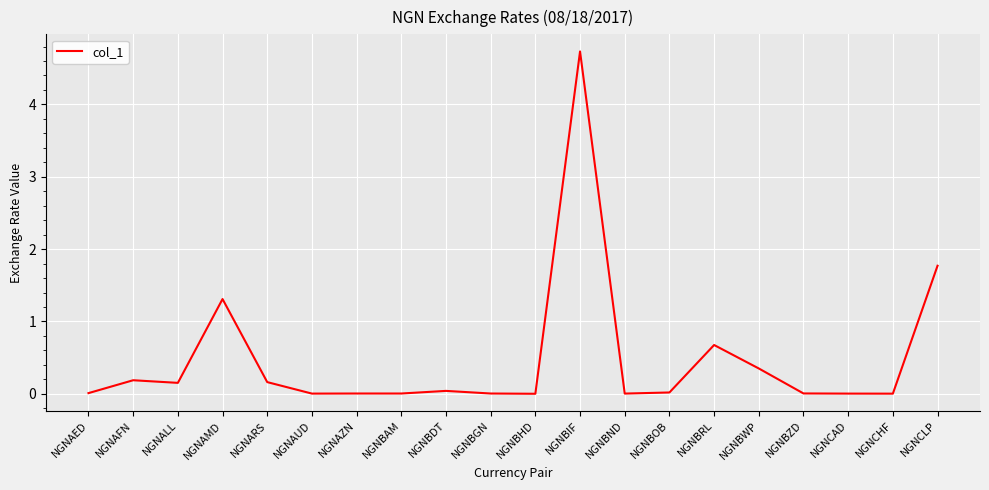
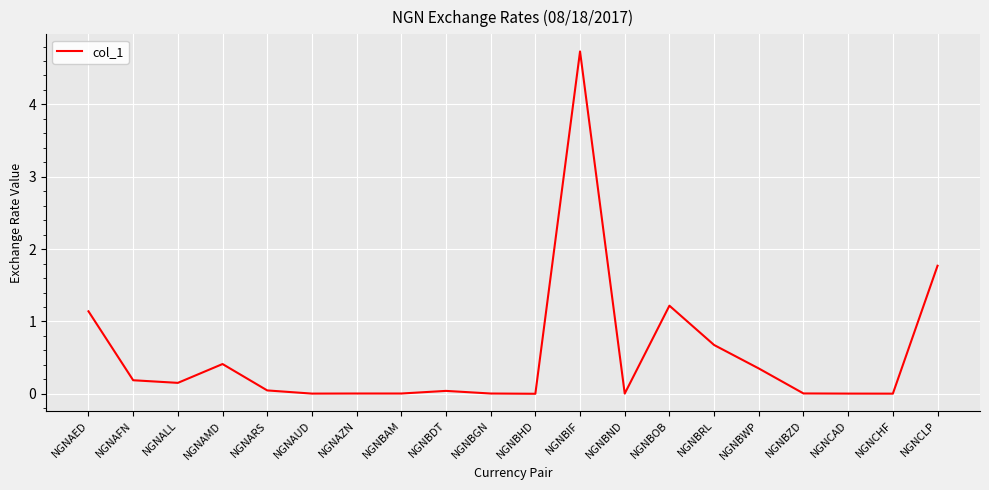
NGNAED: 0.0 -> 1.1
NGNAMD: 1.3 -> 0.4
NGNARS: 0.2 -> 0.0
NGNBOB: 0.0 -> 1.2
